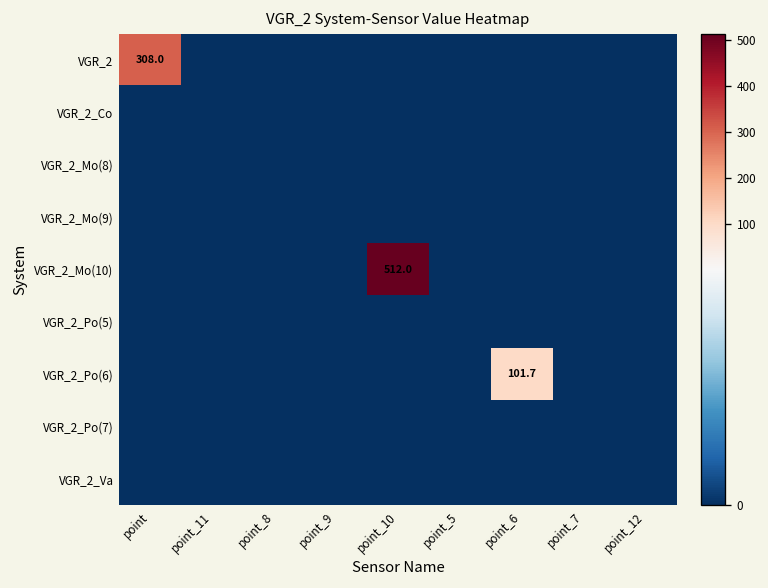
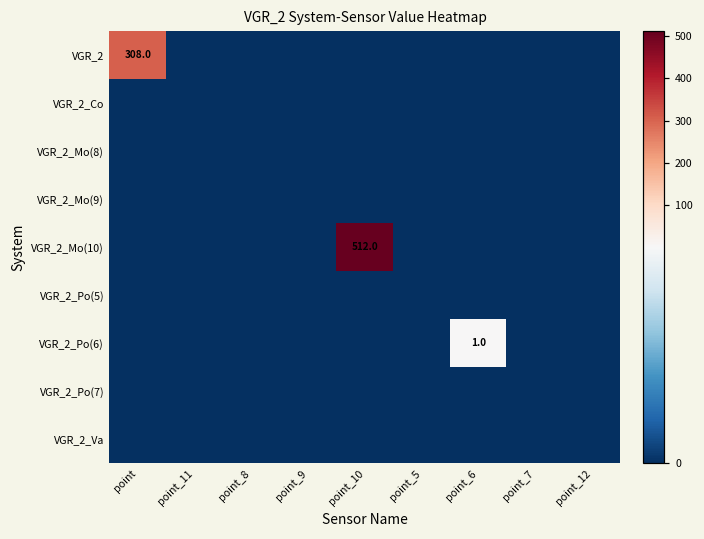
VGR_2_Po(6), point_6: 101.7 -> 1.0
